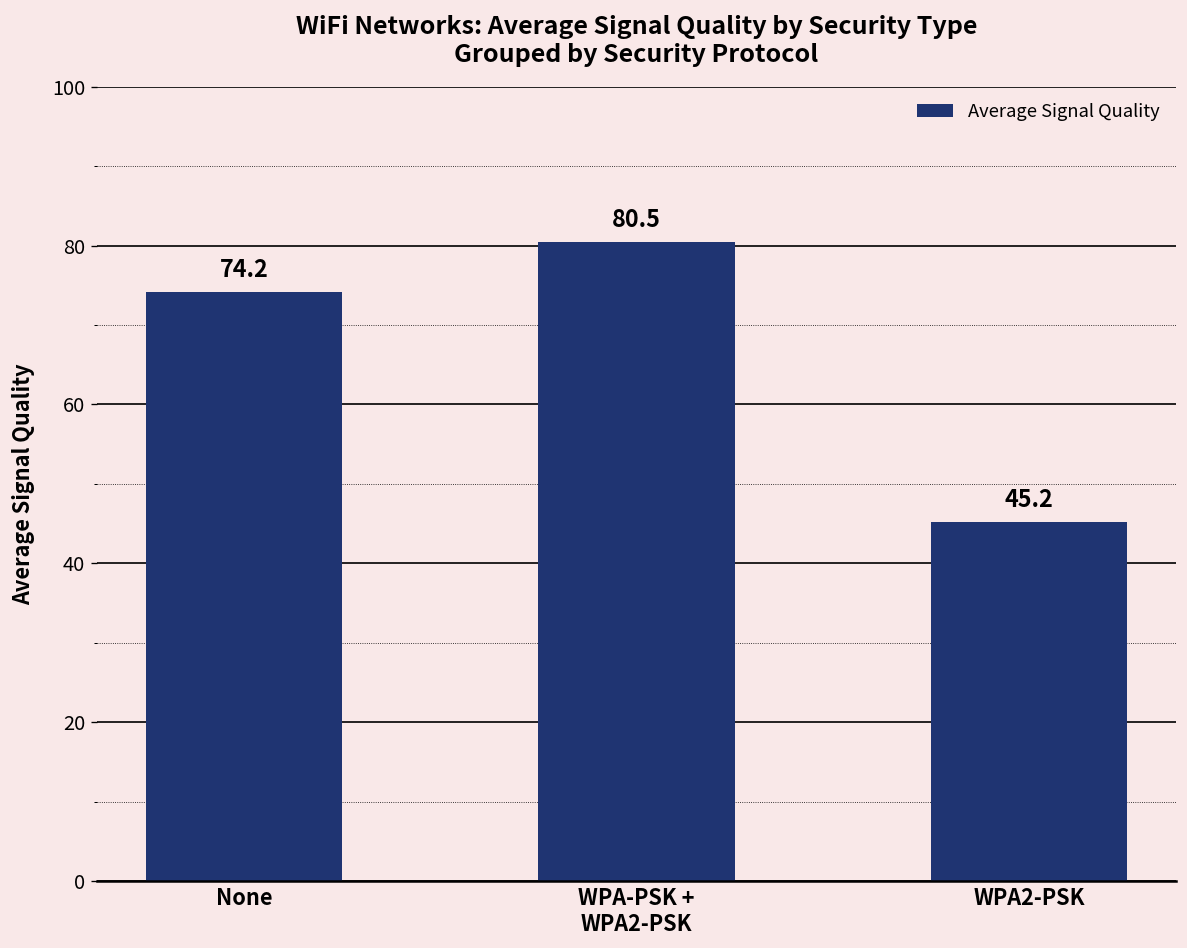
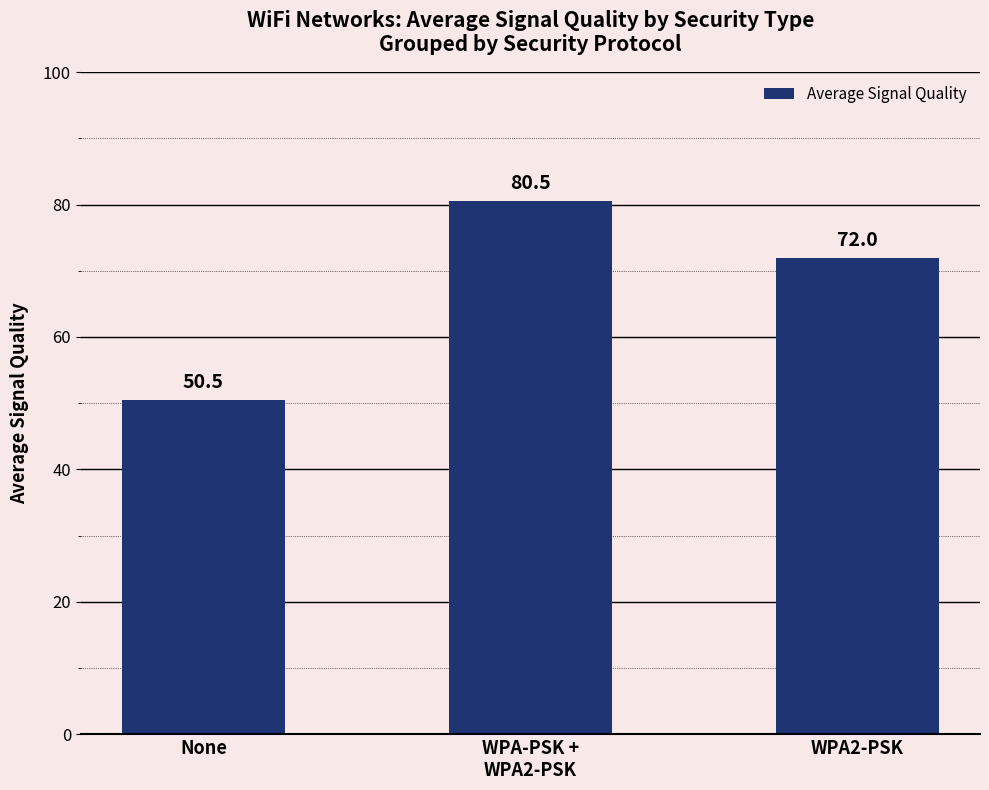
None: 74.2 -> 50.5
WPA2-PSK: 45.2 -> 72.0
